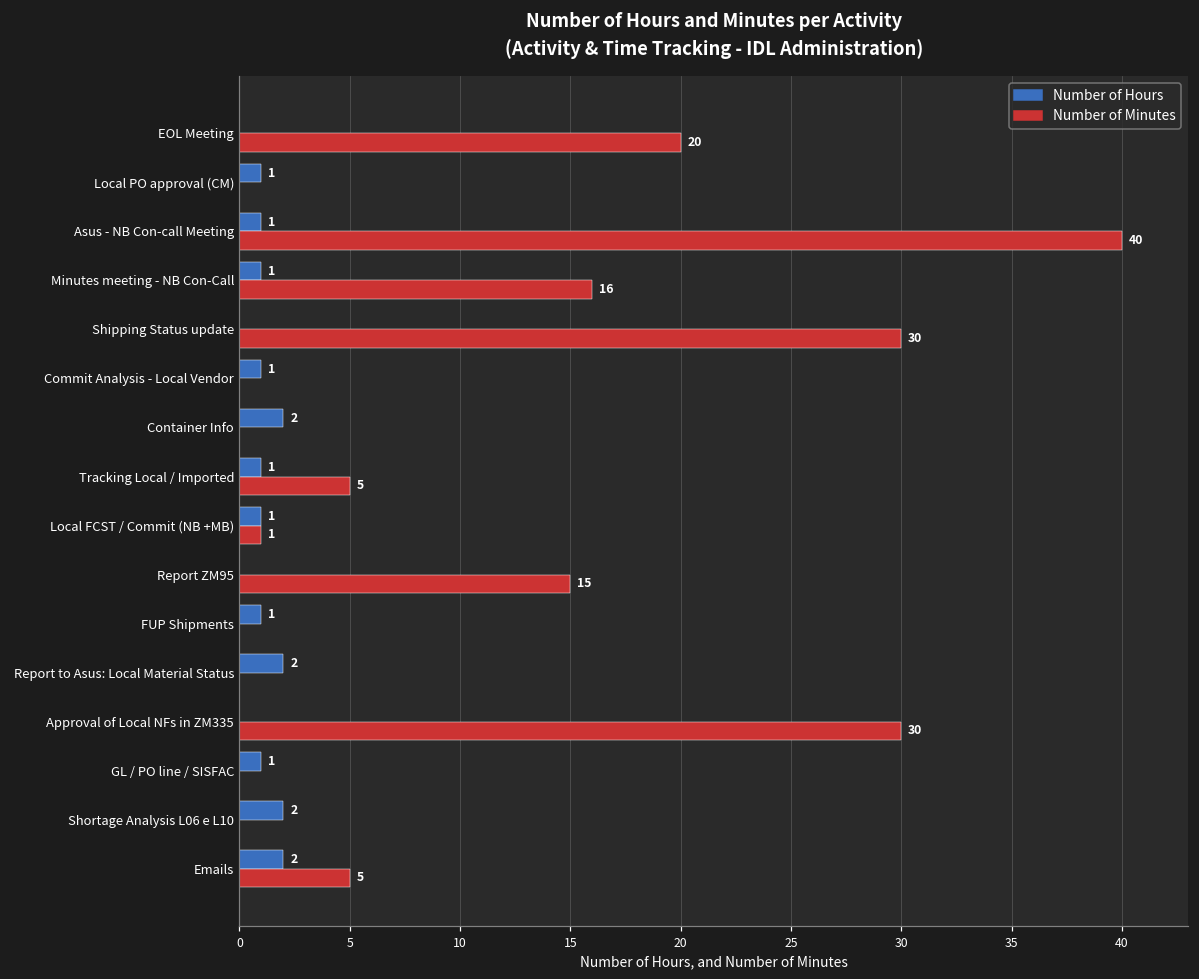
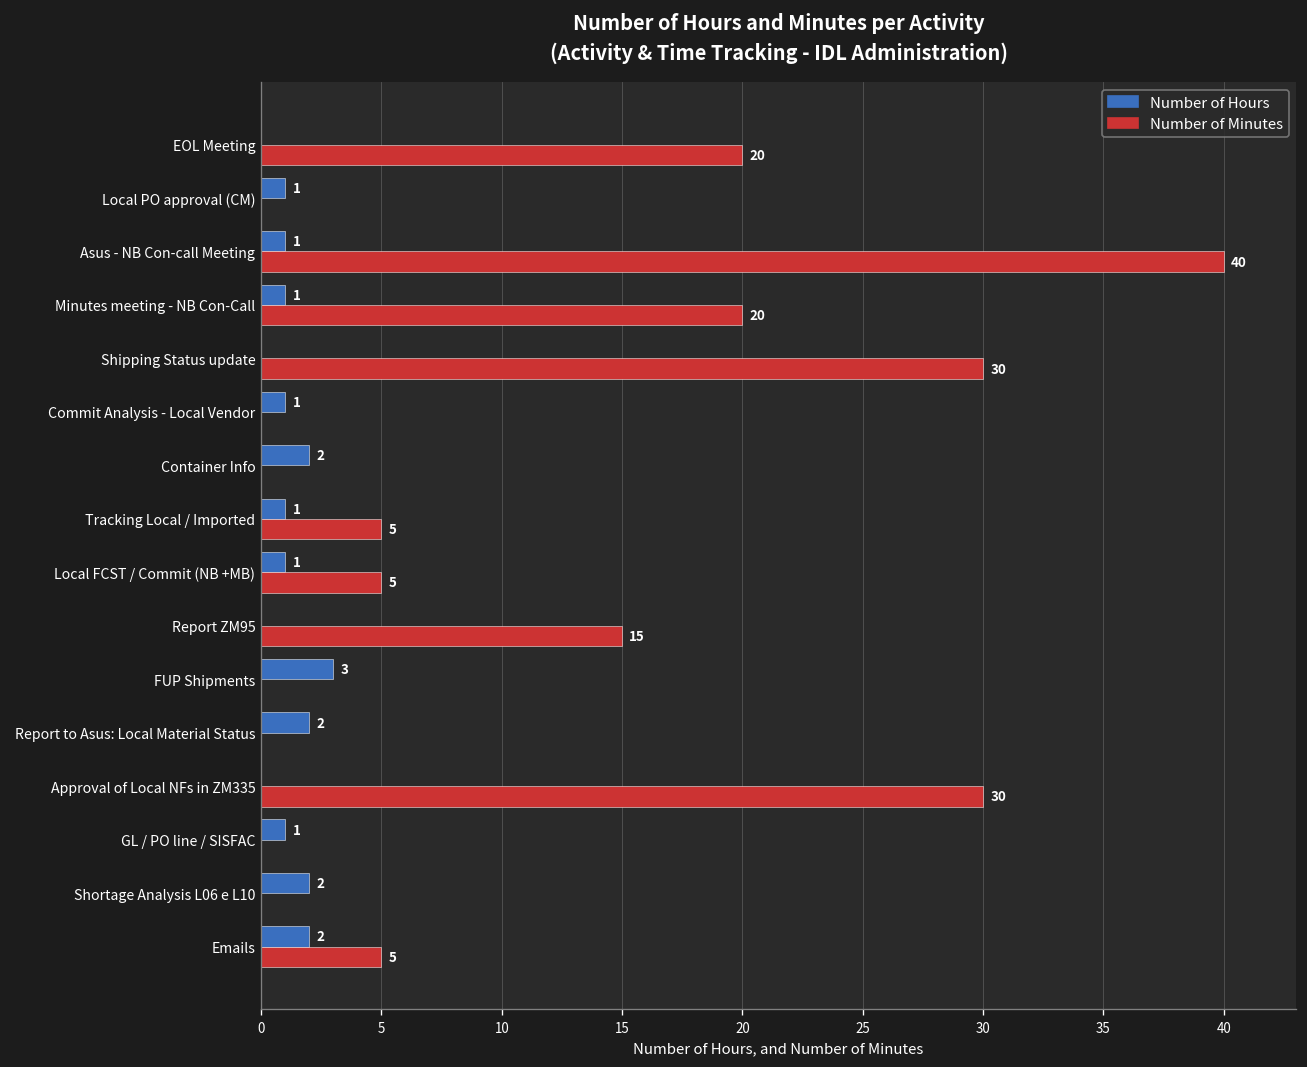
Number of Minutes, Minutes meeting - NB Con-Call: 16 -> 20
Number of Minutes, Local FCST / Commit (NB +MB): 1 -> 5
Number of Hours, FUP Shipments: 1 -> 3
